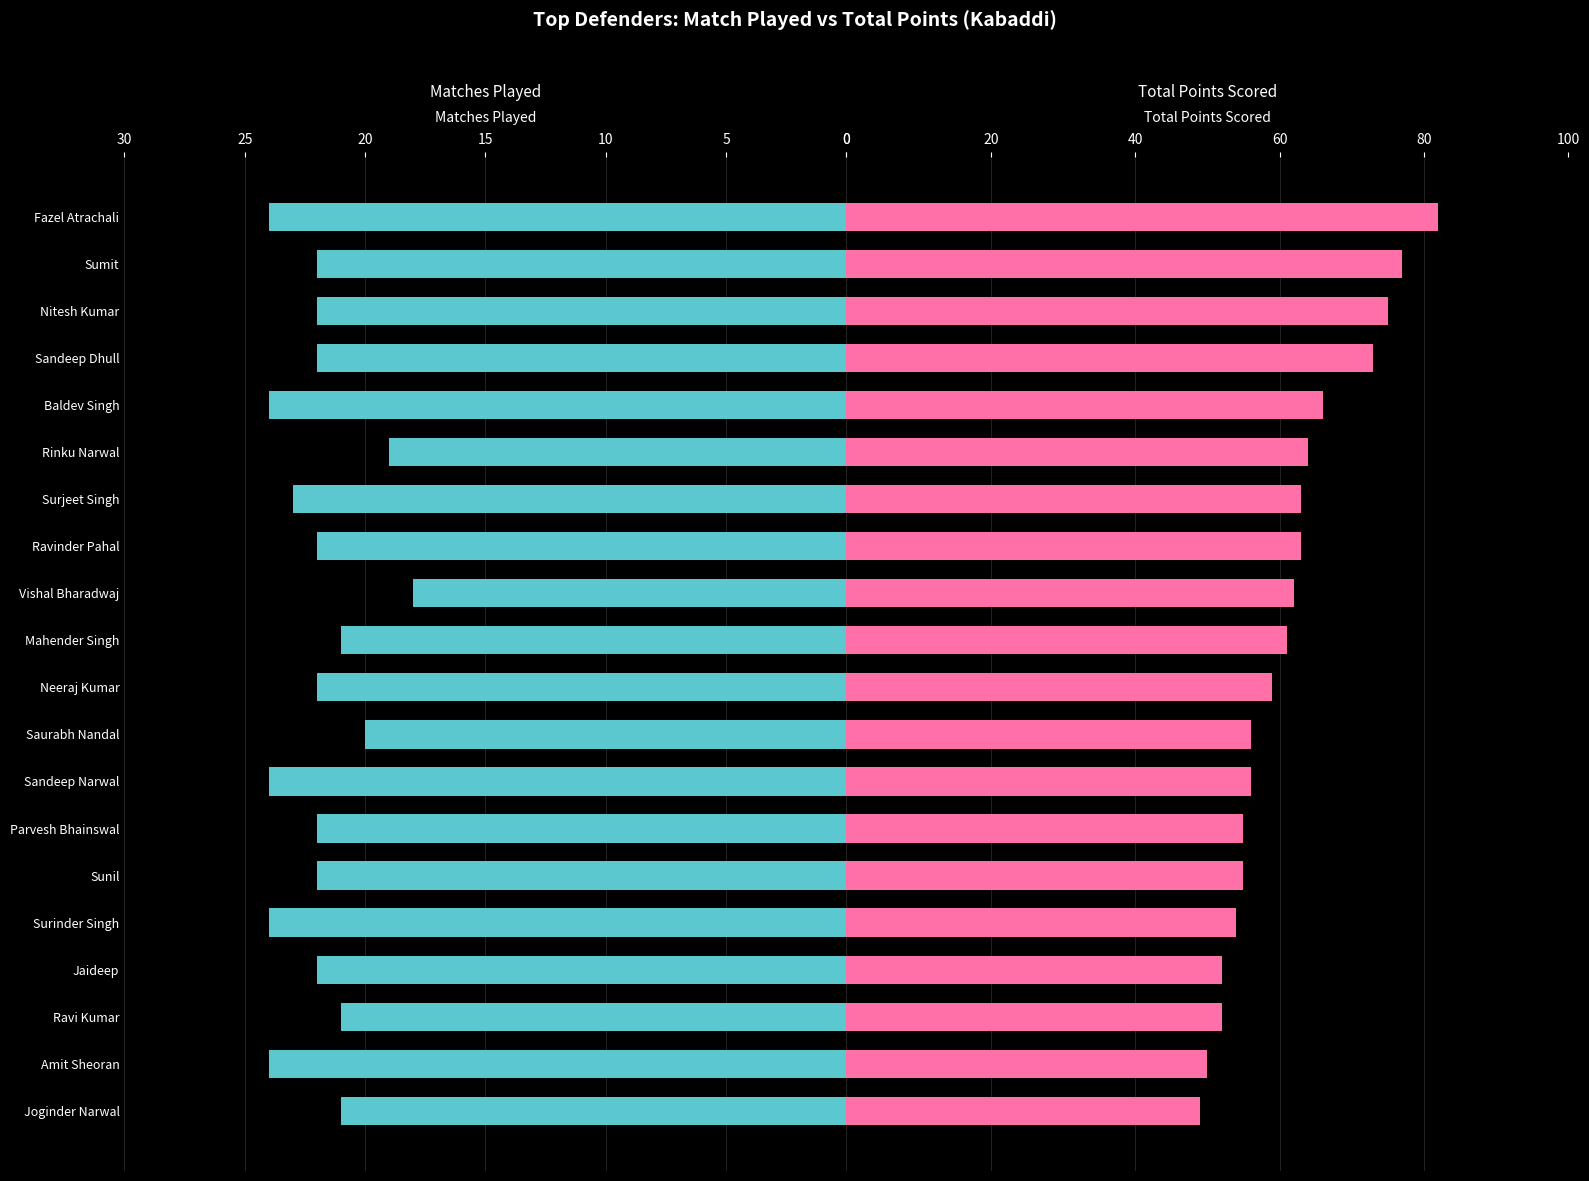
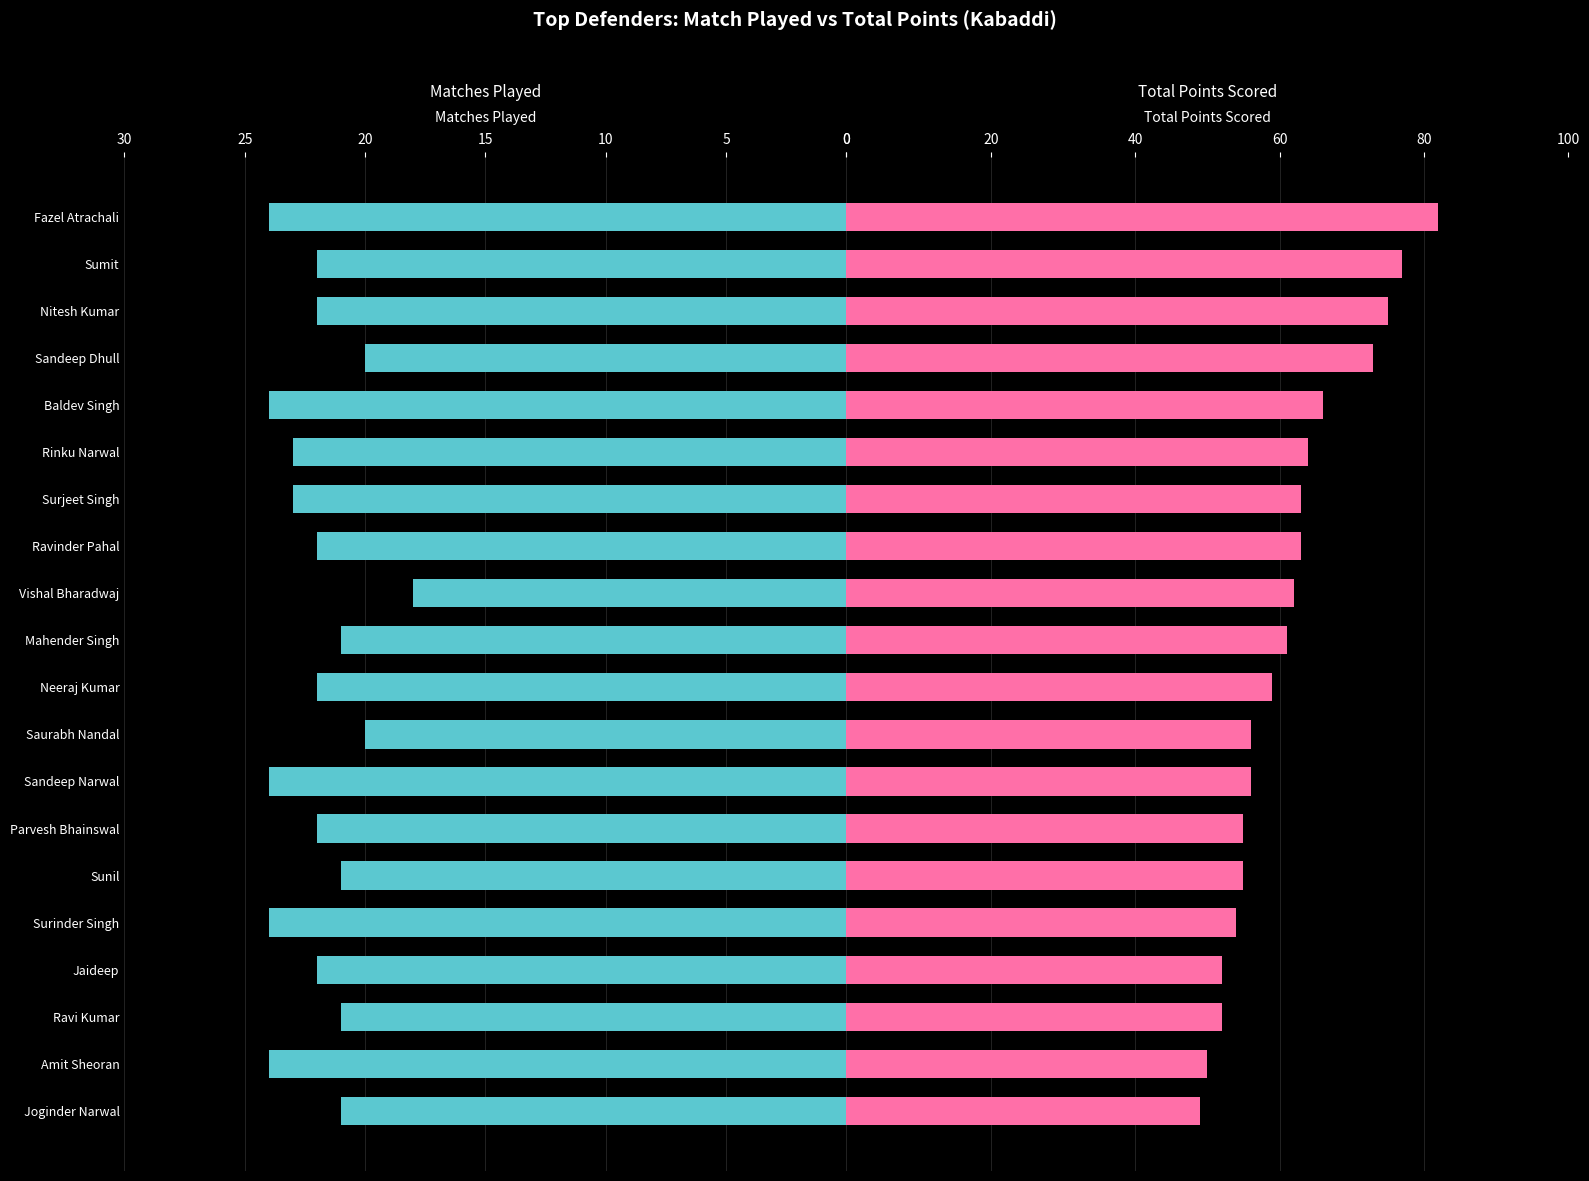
Matches Played, Sandeep Dhull: 22 -> 20
Matches Played, Rinku Narwal: 19 -> 23
Matches Played, Sunil: 22 -> 21
